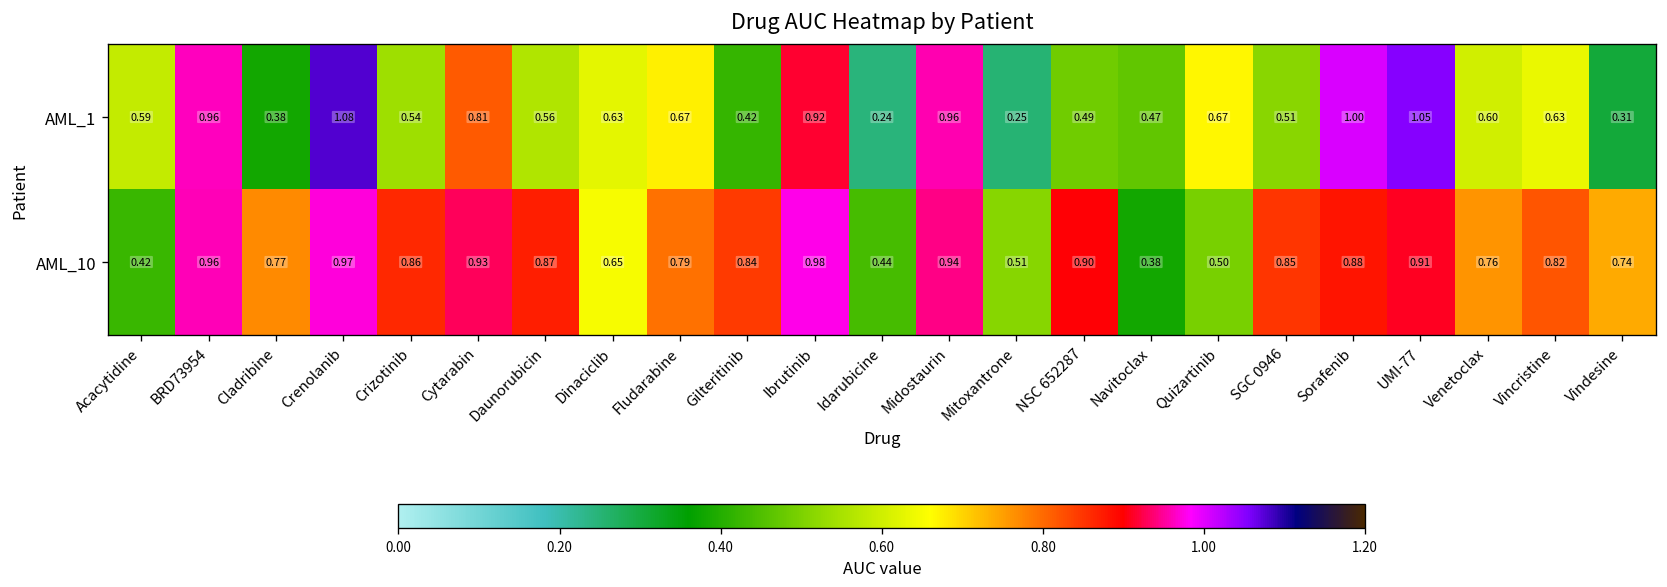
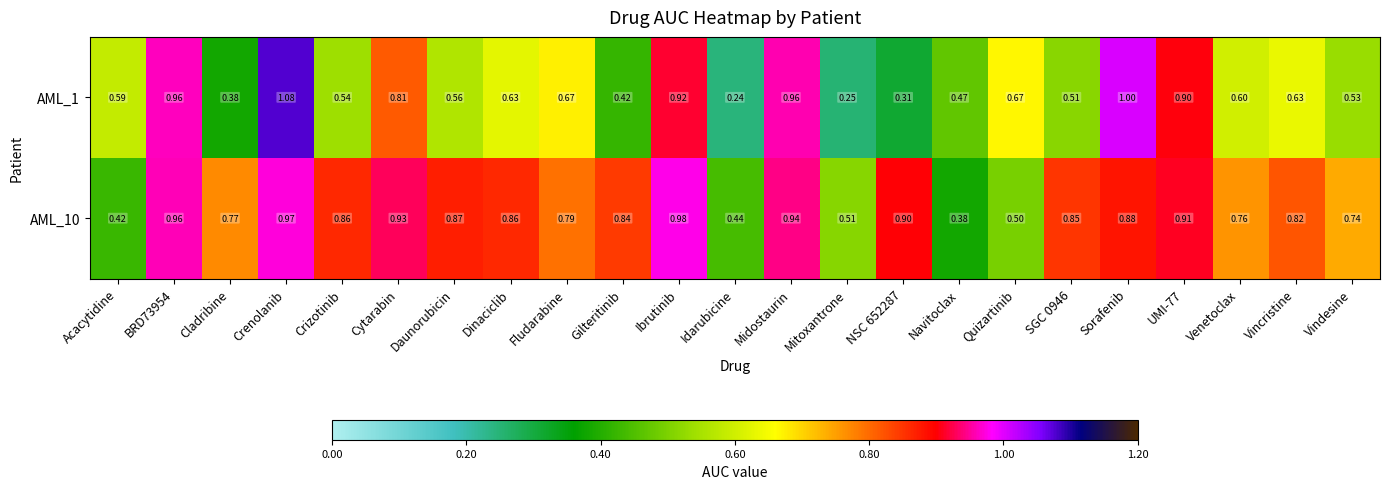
AML_1, NSC 652287: 0.49 -> 0.31
AML_1, UMI-77: 1.05 -> 0.90
AML_1, Vindesine: 0.31 -> 0.53
AML_10, Dinaciclib: 0.65 -> 0.86
